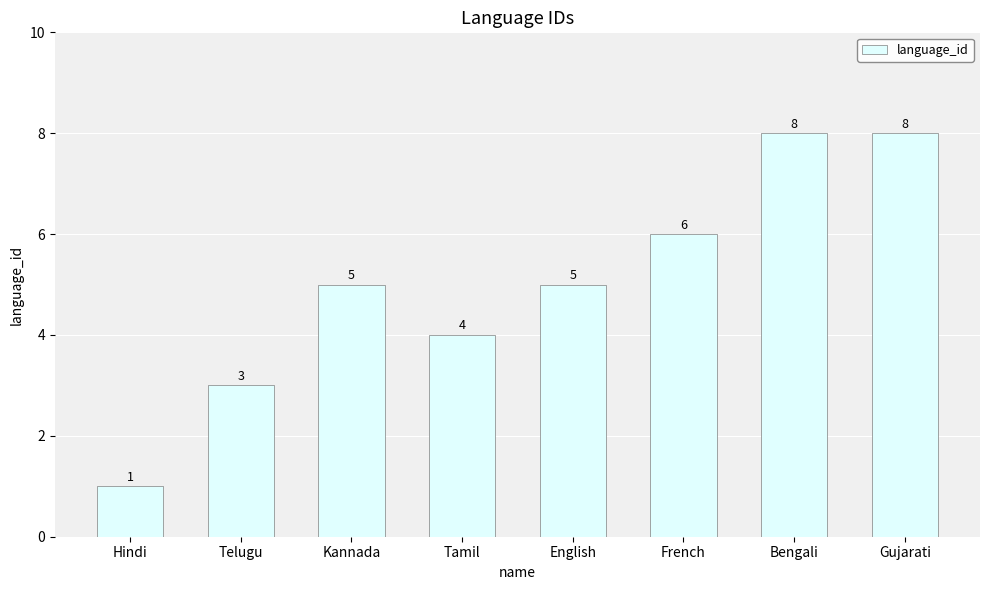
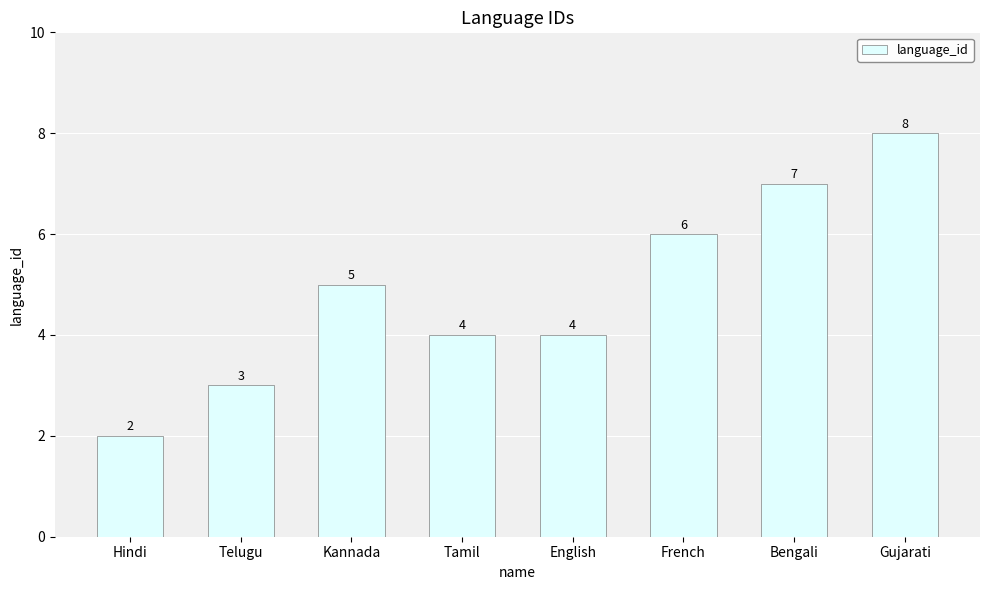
Hindi: 1 -> 2
English: 5 -> 4
Bengali: 8 -> 7
